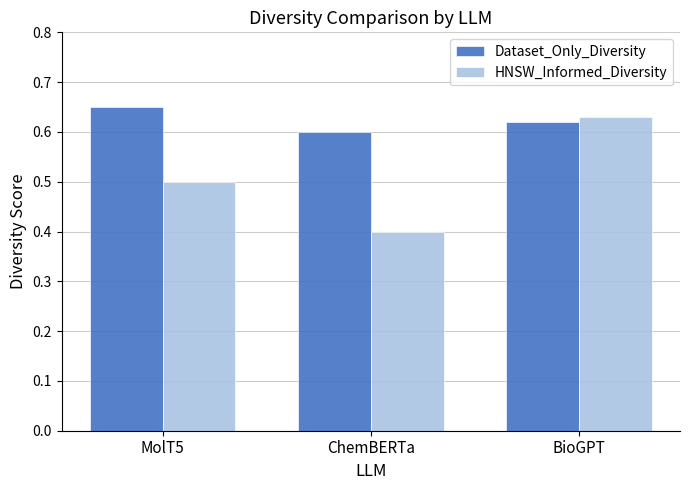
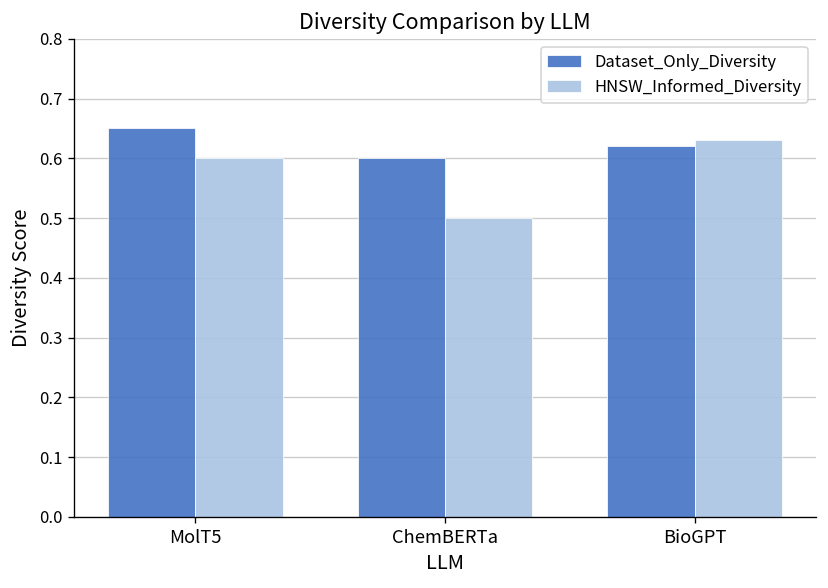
HNSW_Informed_Diversity, MolT5: 0.5 -> 0.6
HNSW_Informed_Diversity, ChemBERTa: 0.4 -> 0.5
